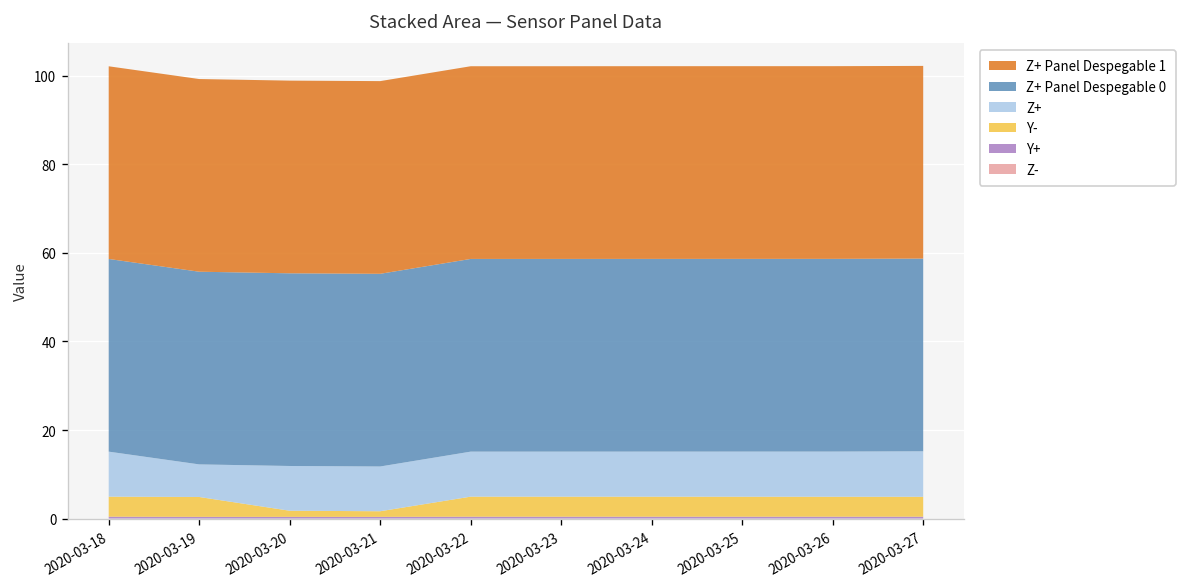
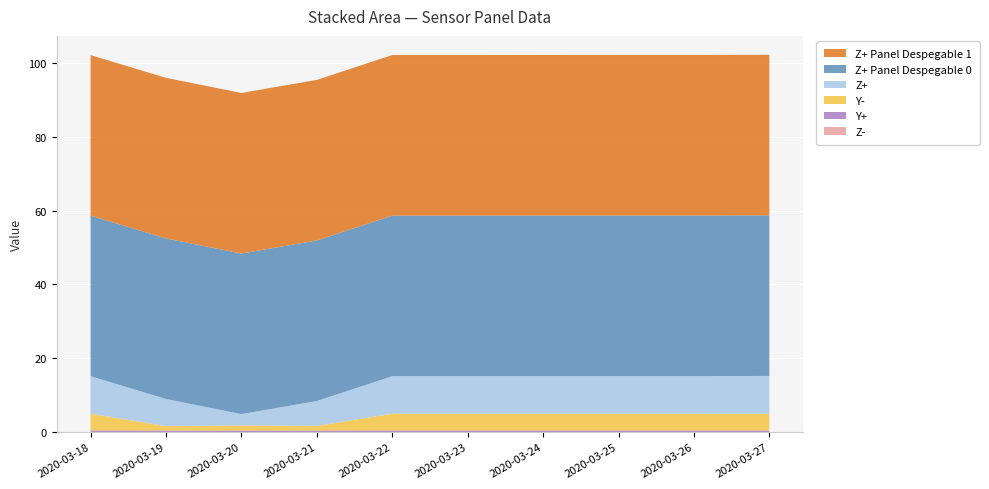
Y-, 2020-03-19: 4 -> 1
Z+, 2020-03-20: 10 -> 3
Z+, 2020-03-21: 10 -> 7
